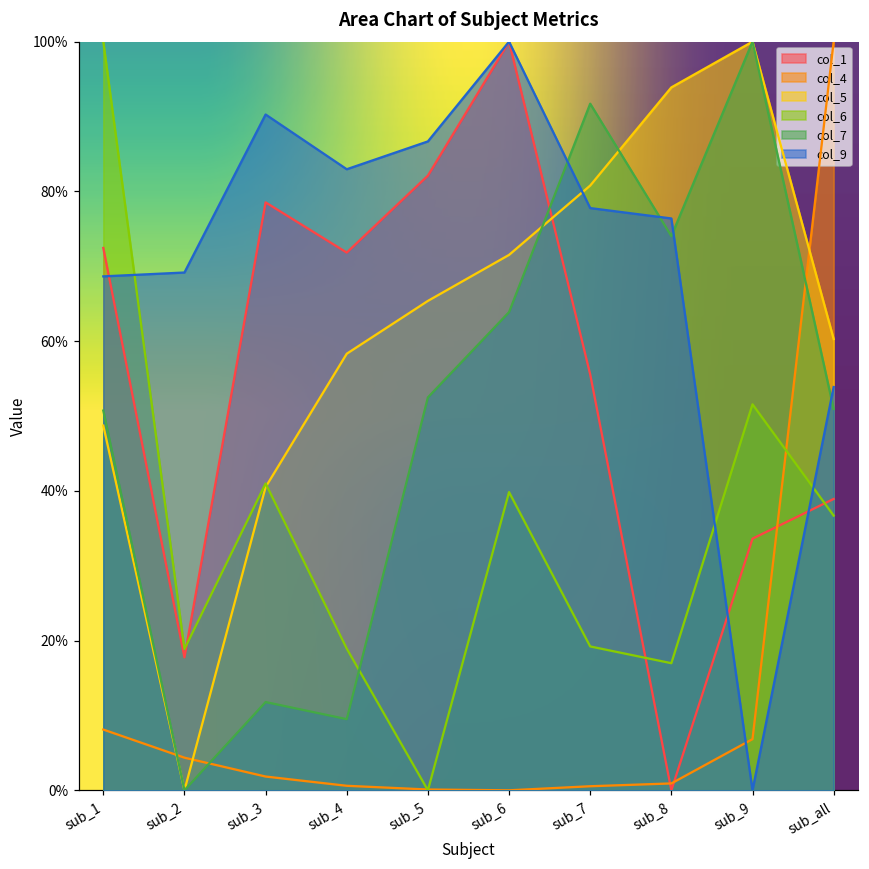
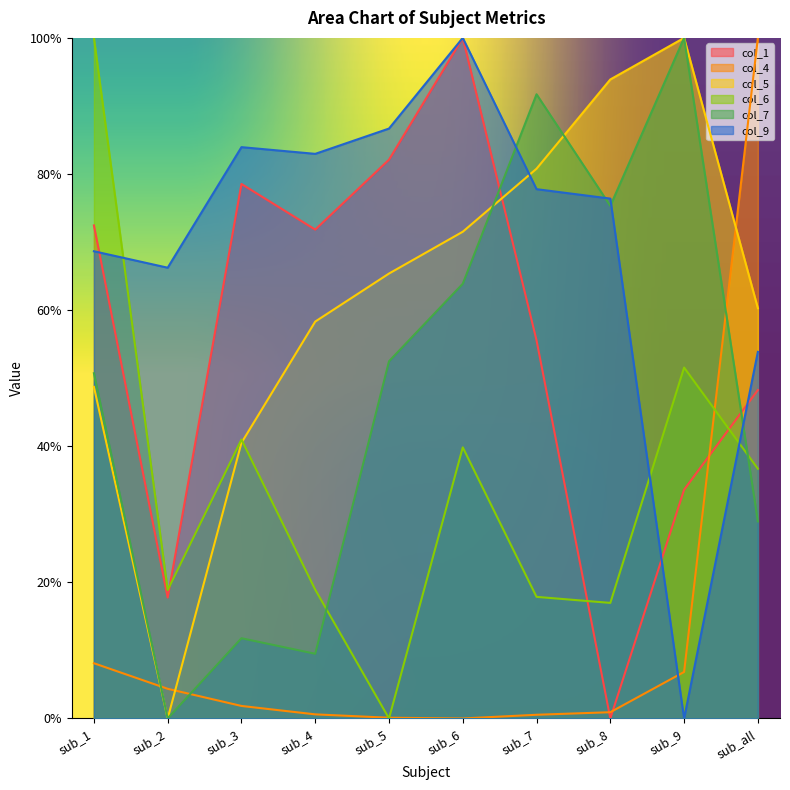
col_9, sub_2: 69% -> 66%
col_9, sub_3: 90% -> 84%
col_6, sub_7: 19% -> 18%
col_7, sub_8: 74% -> 75%
col_1, sub_all: 39% -> 48%
col_7, sub_all: 51% -> 29%
